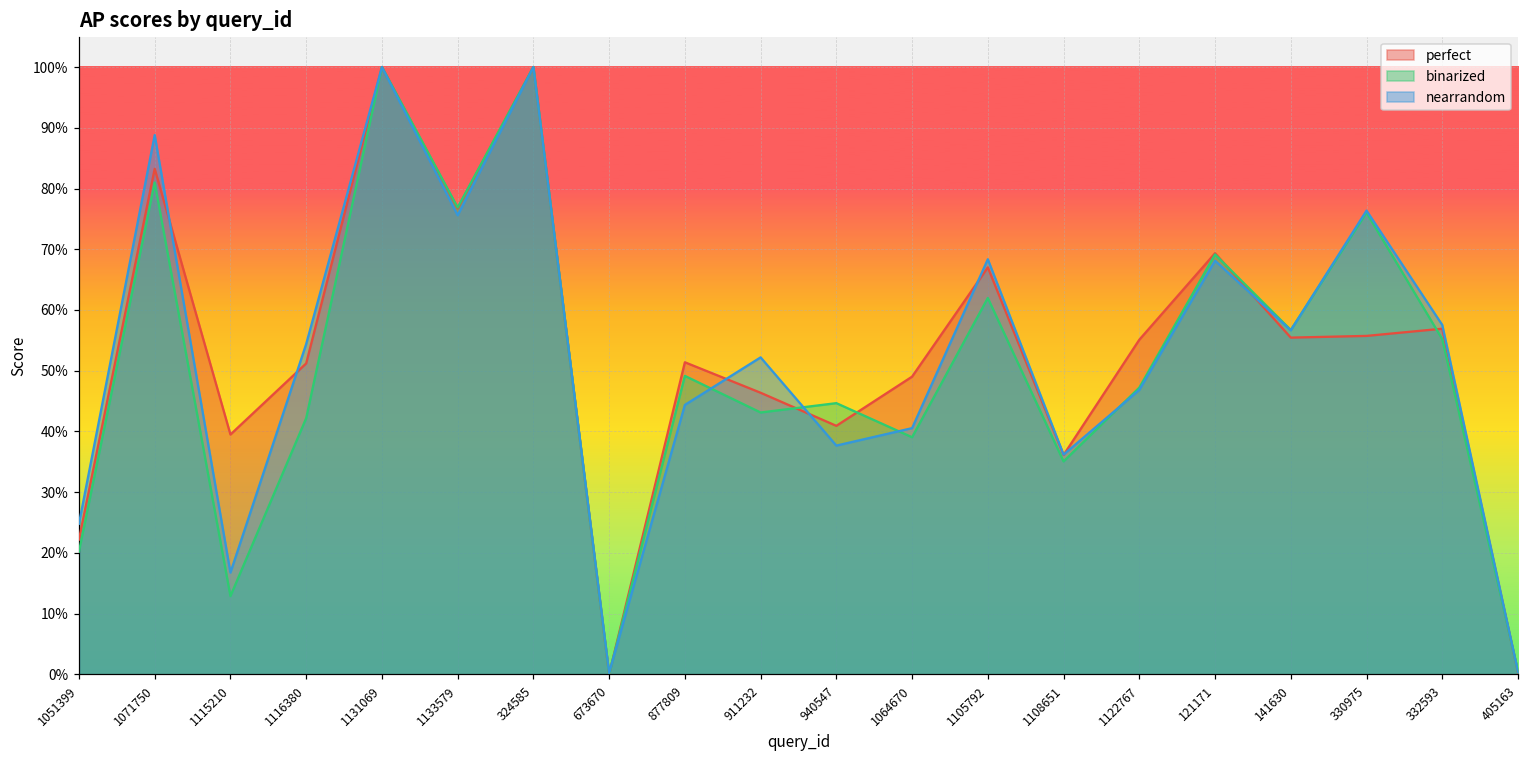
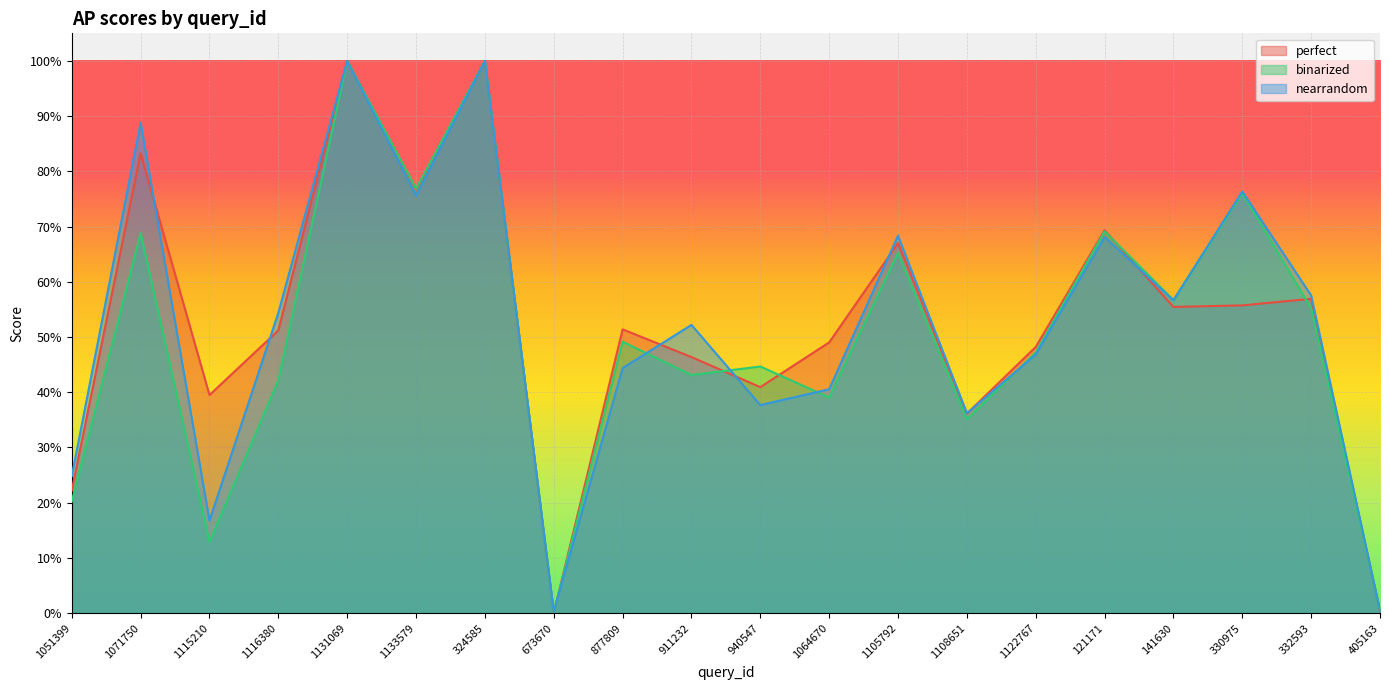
binarized, 1071750: 81% -> 69%
binarized, 1105792: 62% -> 65%
perfect, 1122767: 55% -> 48%
